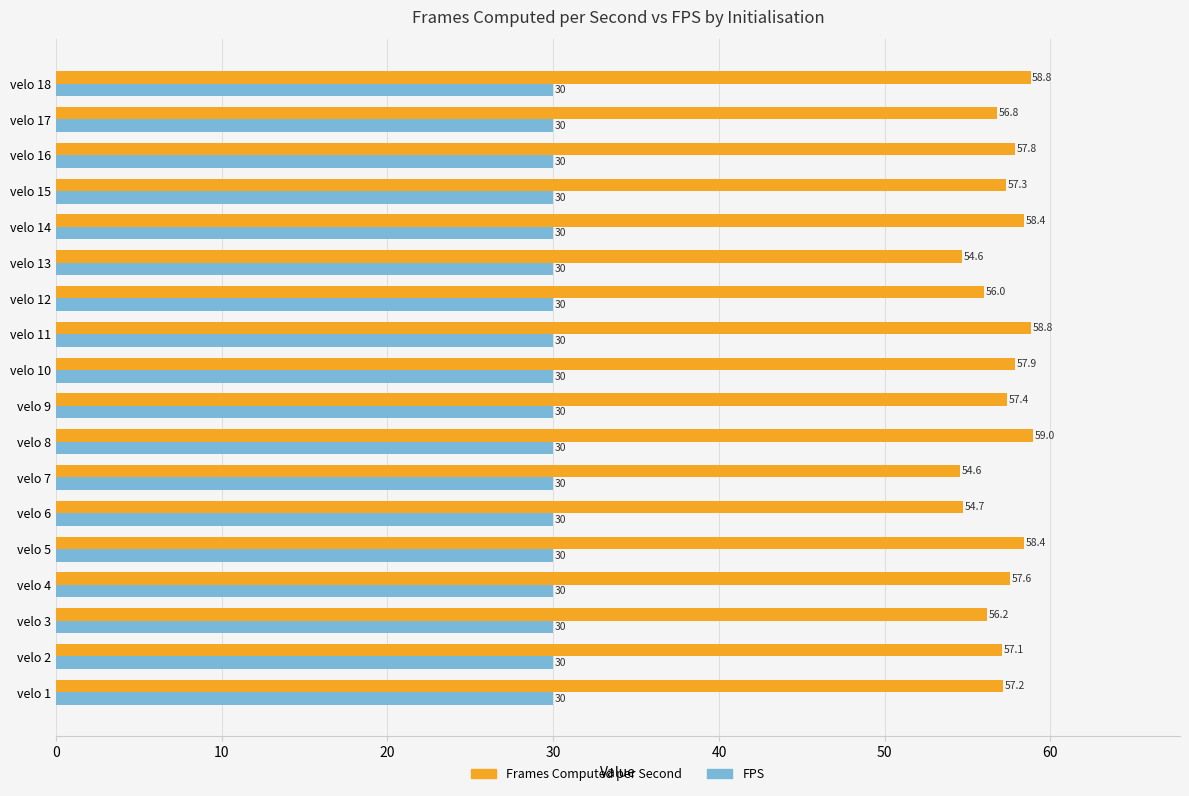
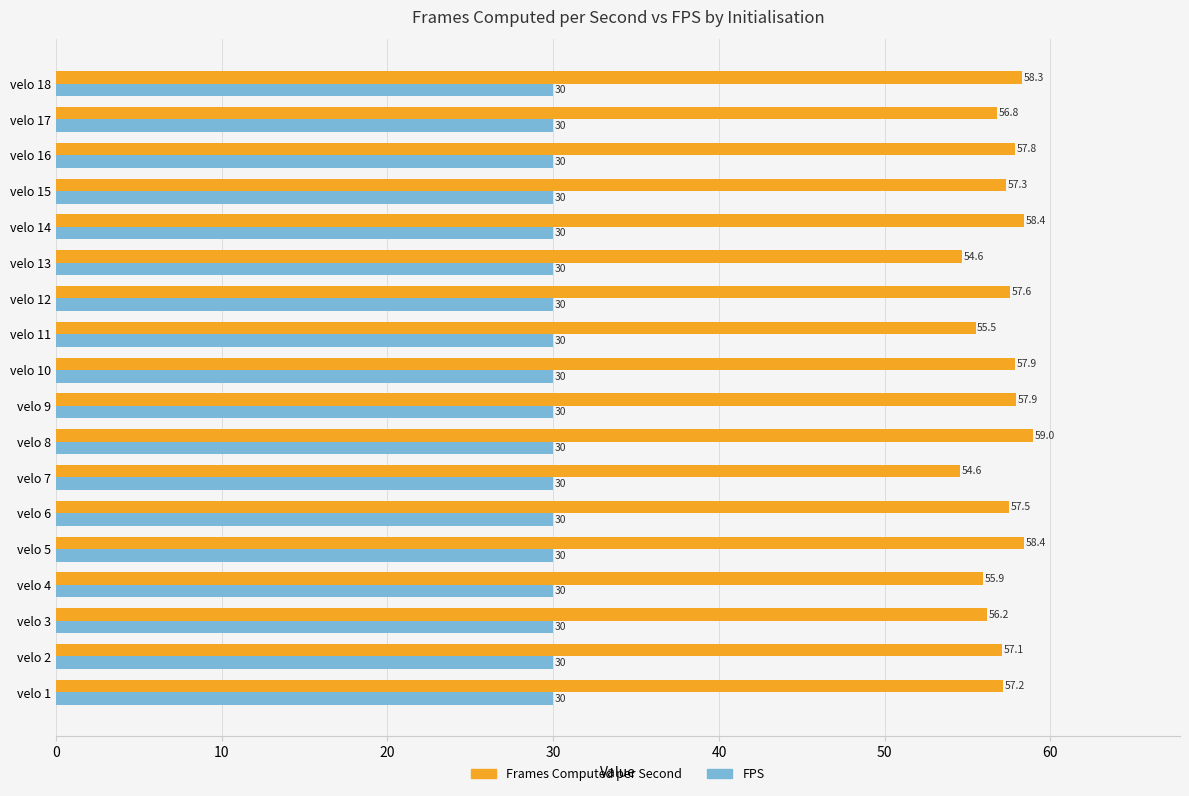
Frames Computed per Second, velo 18: 58.8 -> 58.3
Frames Computed per Second, velo 12: 56.0 -> 57.6
Frames Computed per Second, velo 11: 58.8 -> 55.5
Frames Computed per Second, velo 9: 57.4 -> 57.9
Frames Computed per Second, velo 6: 54.7 -> 57.5
Frames Computed per Second, velo 4: 57.6 -> 55.9
